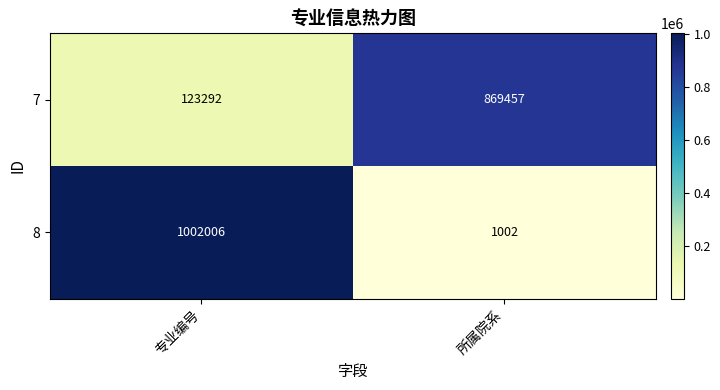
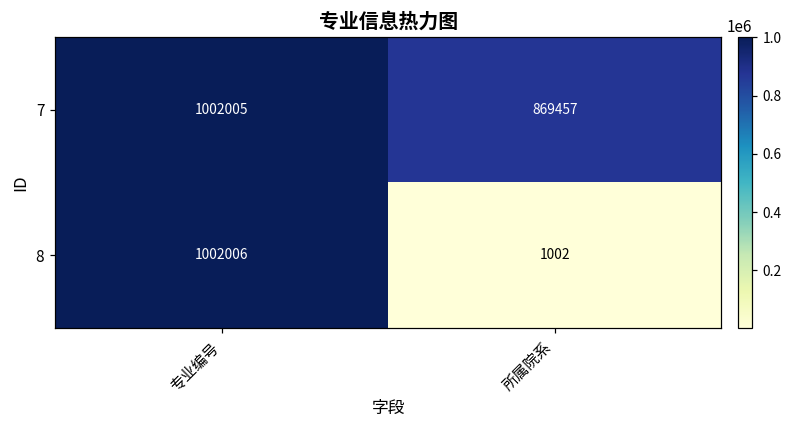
7, 专业编号: 123292 -> 1002005
